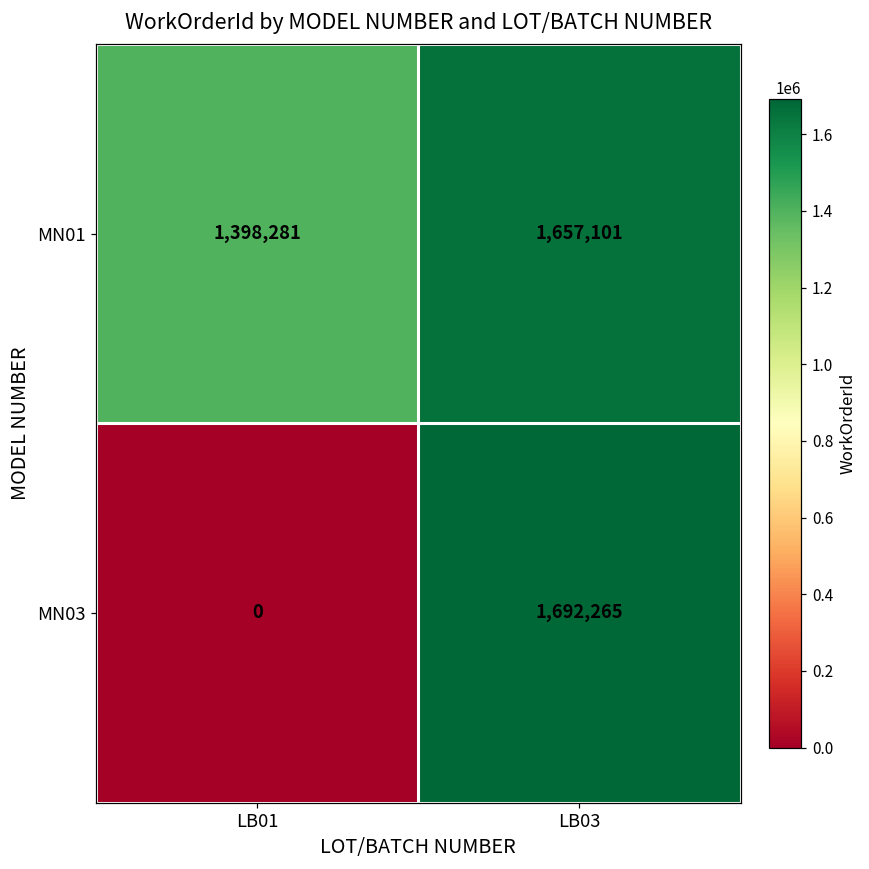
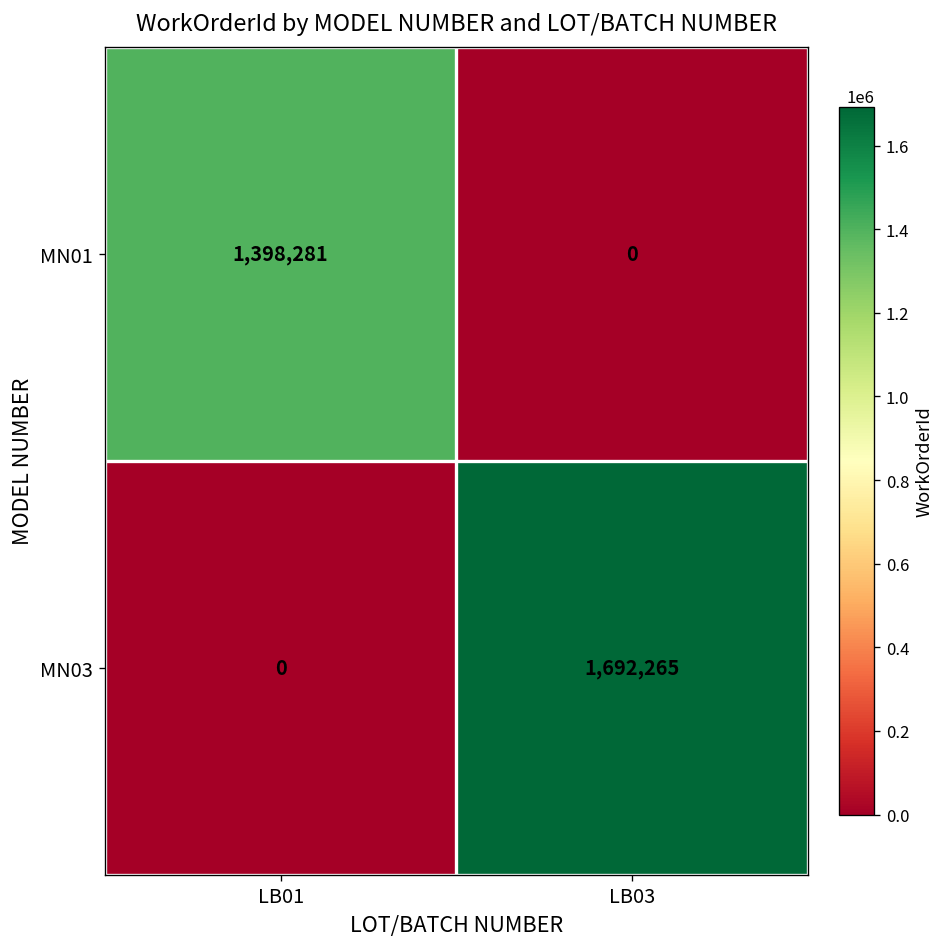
MN01, LB03: 1,657,101 -> 0
